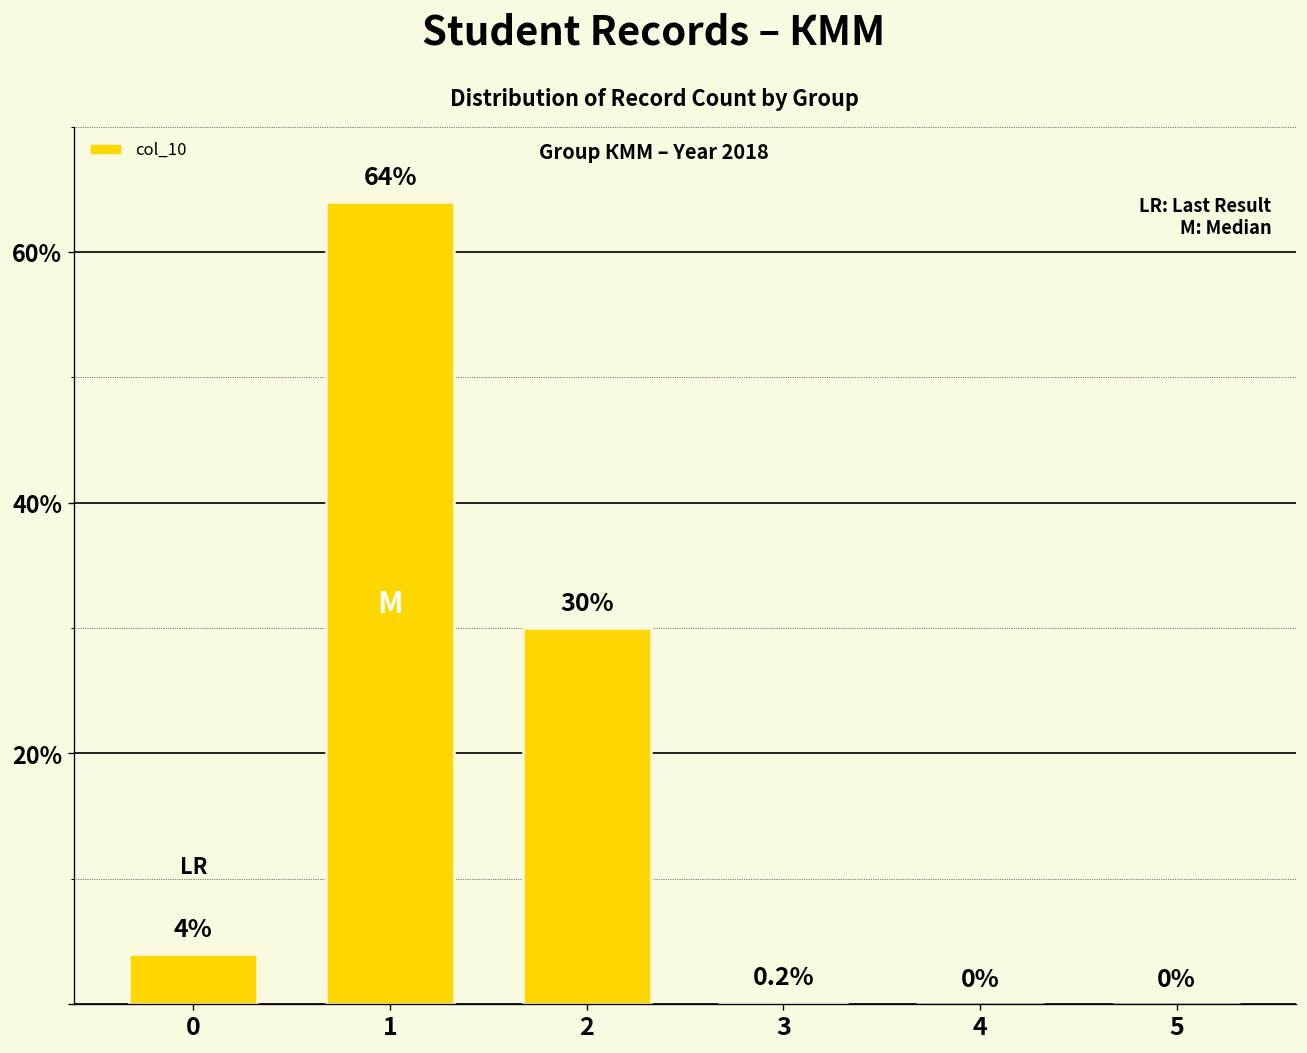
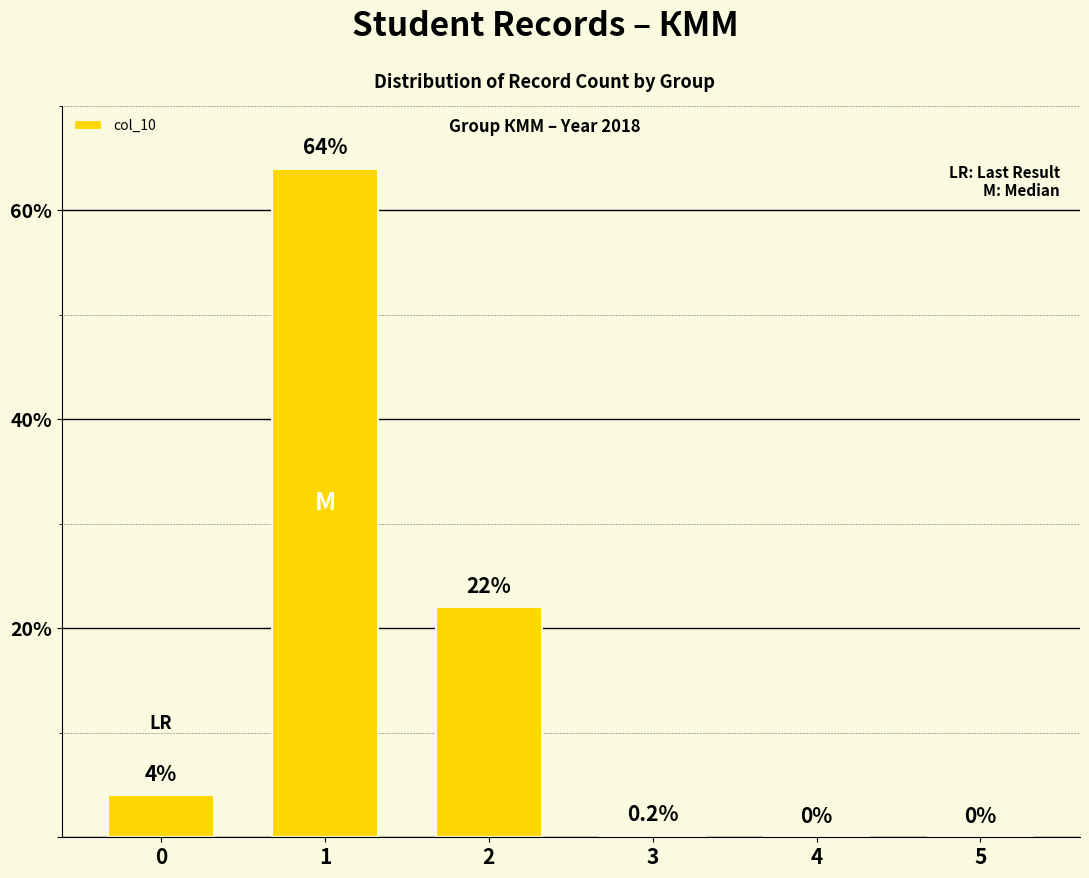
2: 30% -> 22%
